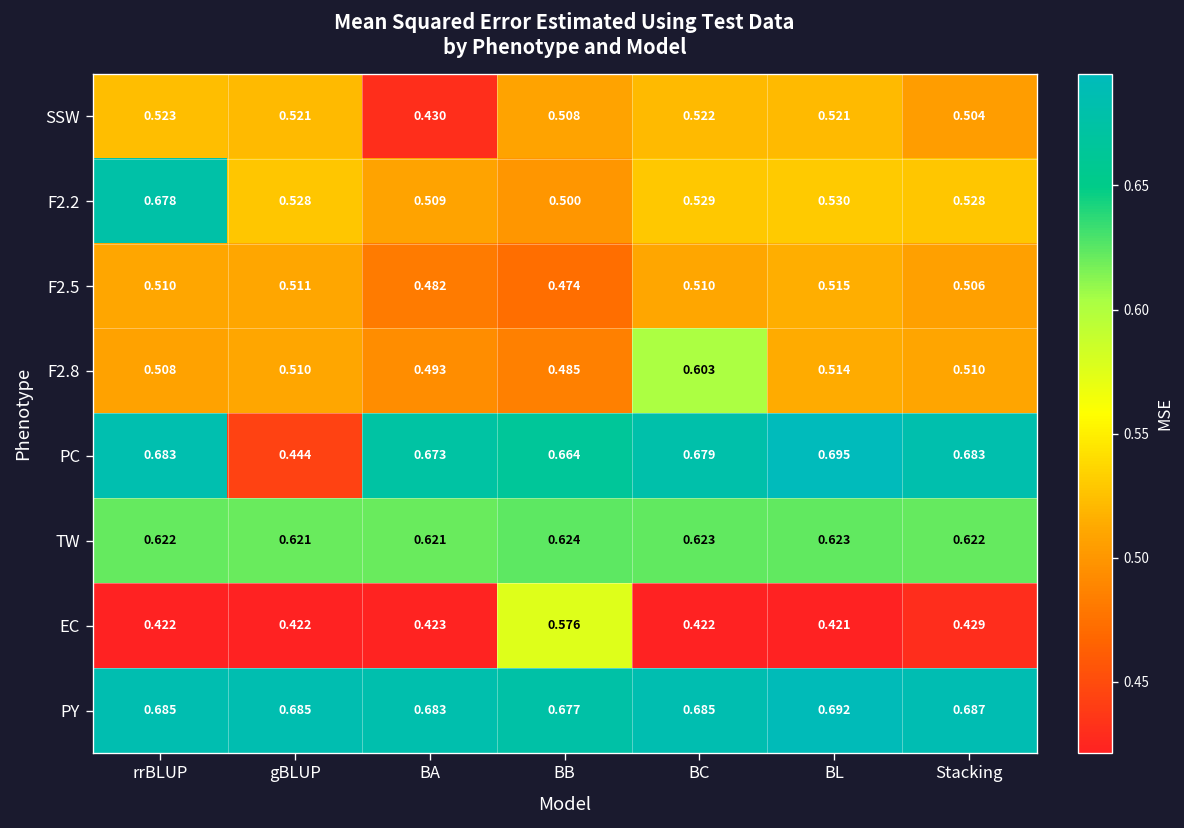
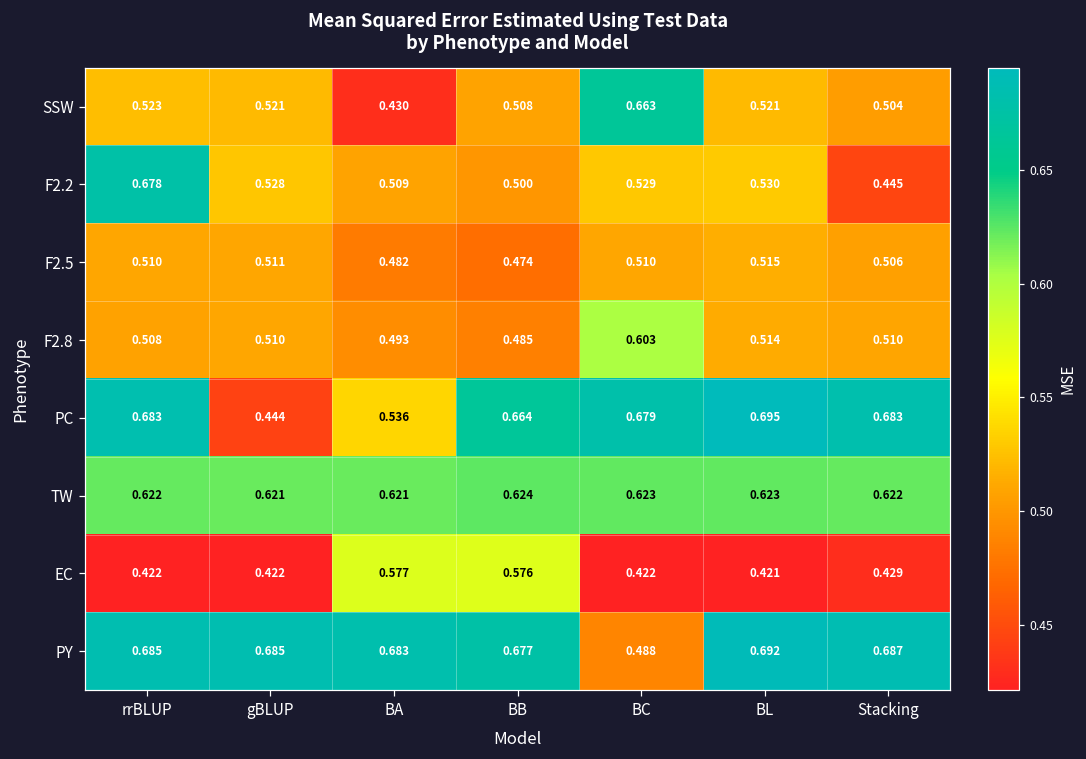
SSW, BC: 0.522 -> 0.663
F2.2, Stacking: 0.528 -> 0.445
PC, BA: 0.673 -> 0.536
EC, BA: 0.423 -> 0.577
PY, BC: 0.685 -> 0.488
